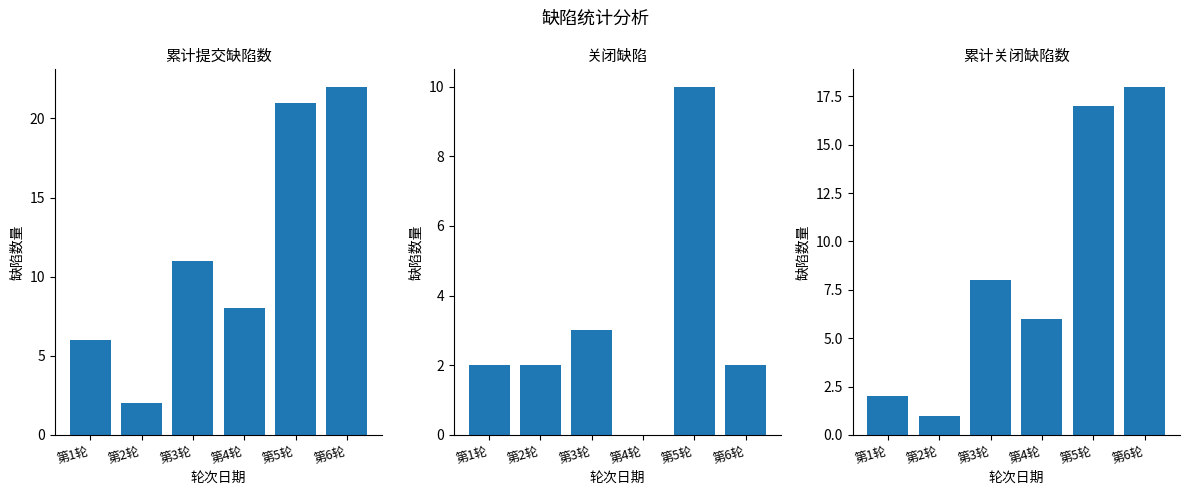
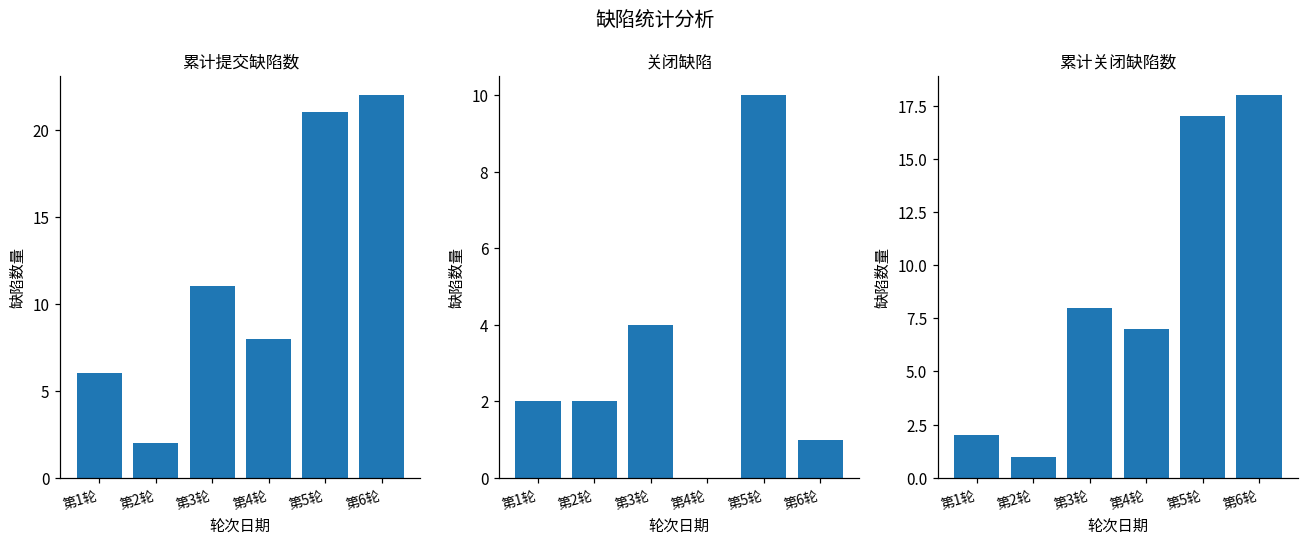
关闭缺陷, 第3轮: 3 -> 4
关闭缺陷, 第6轮: 2 -> 1
累计关闭缺陷数, 第4轮: 6 -> 7
